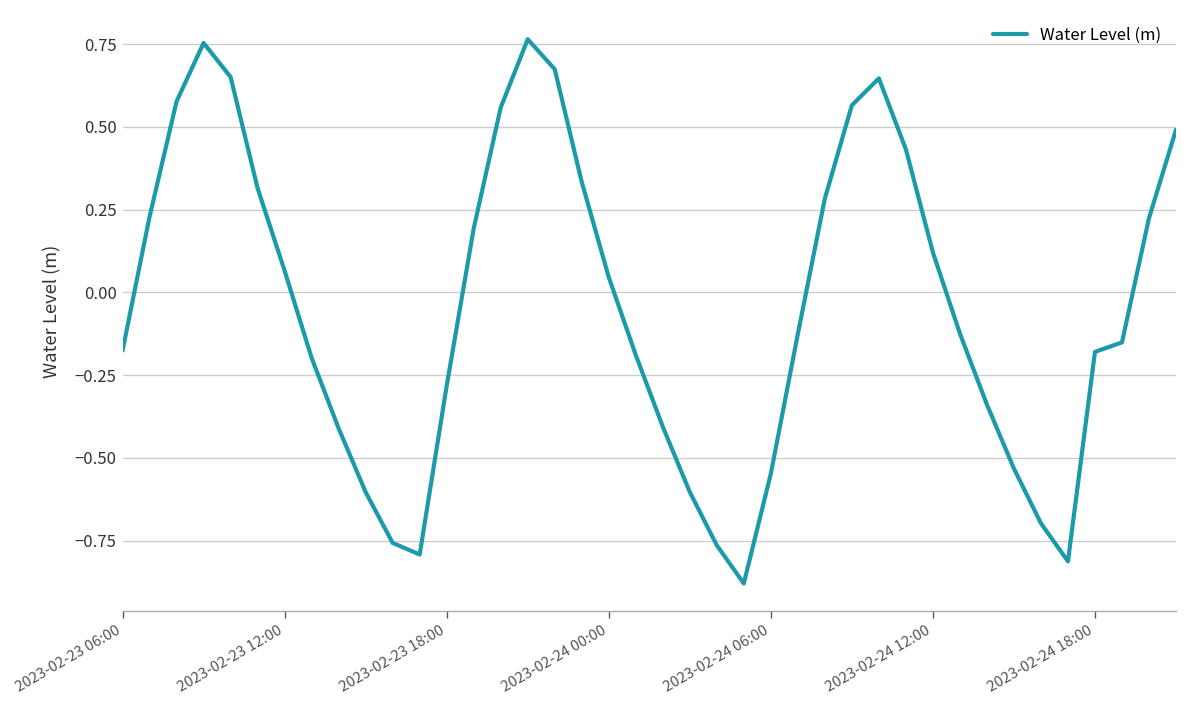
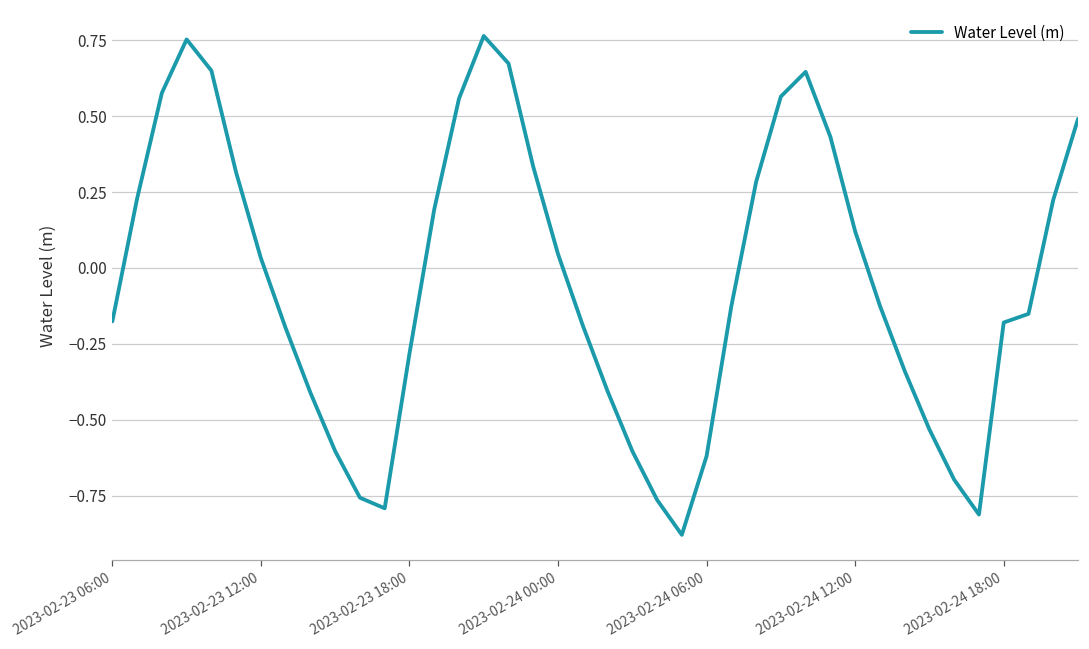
2023-02-23 12:00: 0.06 -> 0.03
2023-02-24 06:00: -0.55 -> -0.62
